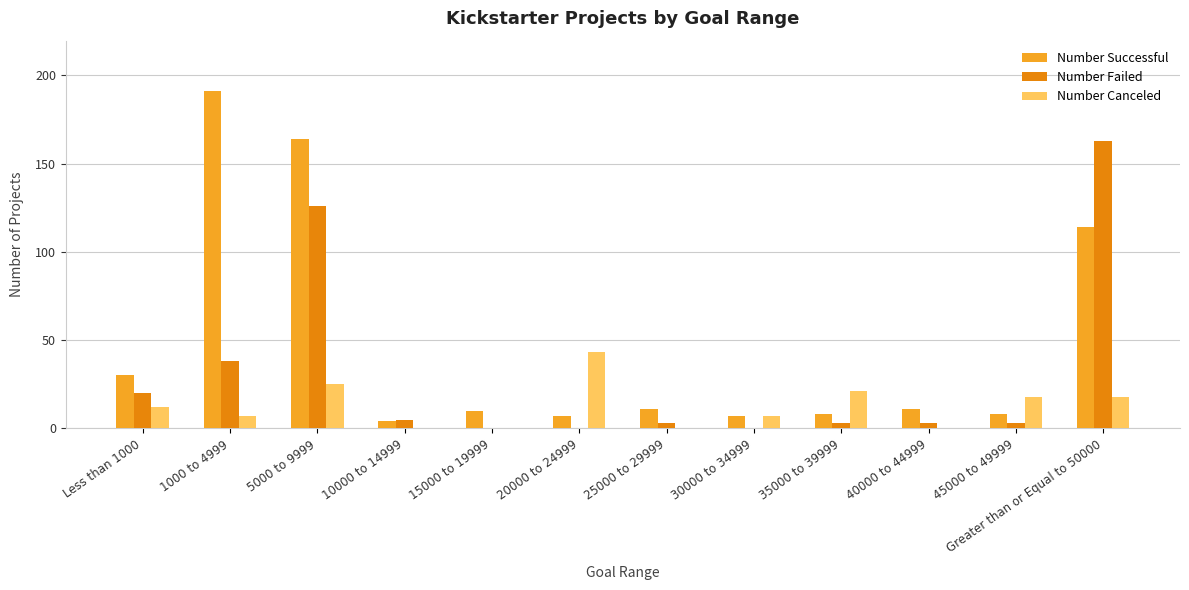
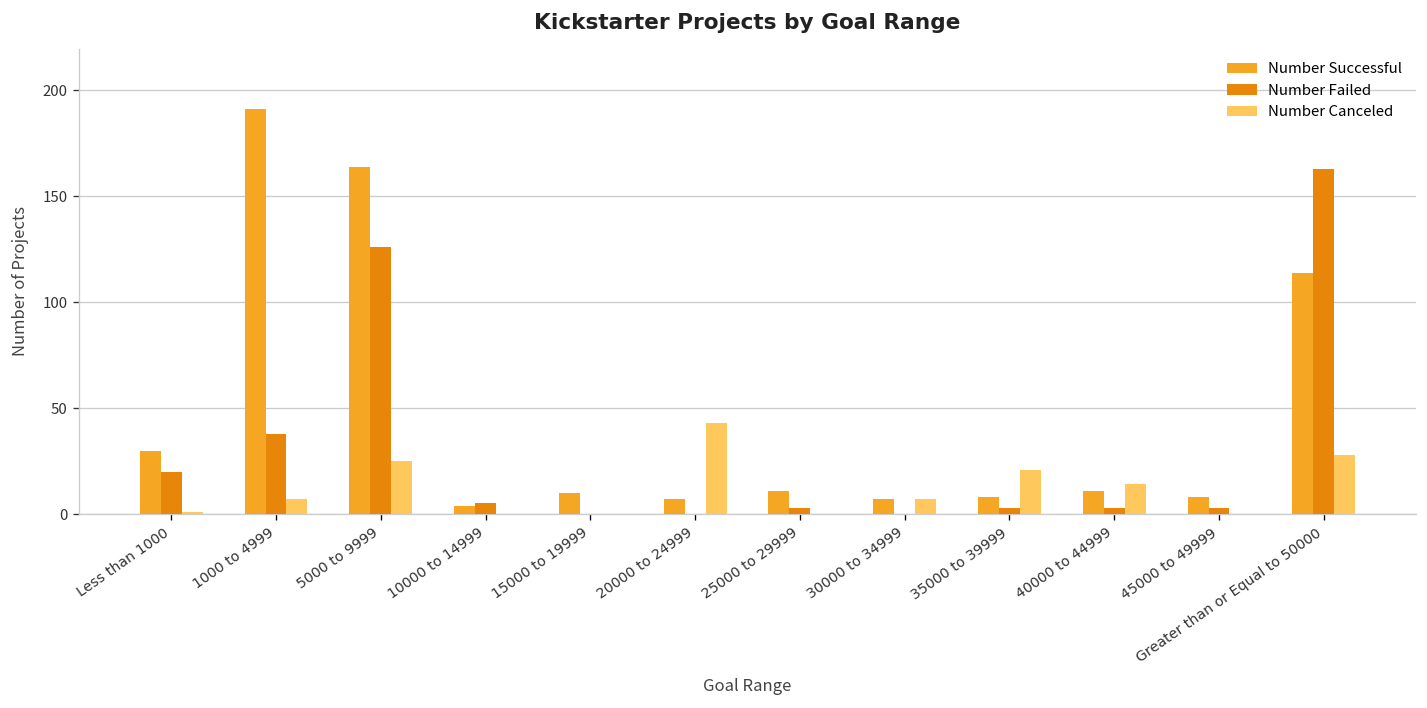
Number Canceled, Less than 1000: 12 -> 1
Number Canceled, 40000 to 44999: 0 -> 14
Number Canceled, 45000 to 49999: 18 -> 0
Number Canceled, Greater than or Equal to 50000: 18 -> 28
